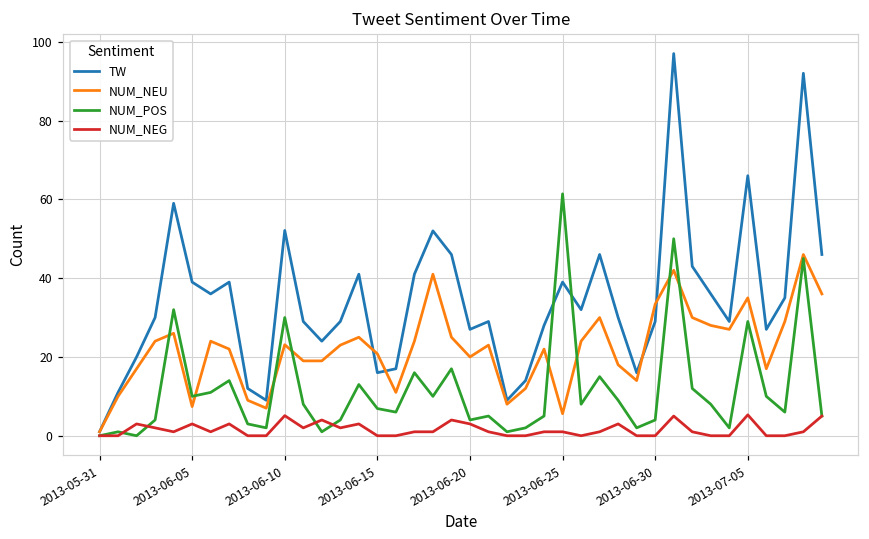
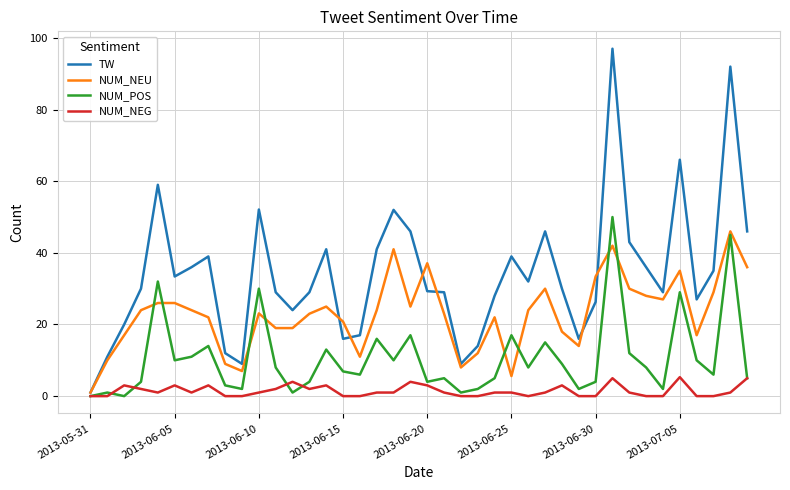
TW, 2013-06-05: 39 -> 33
NUM_NEU, 2013-06-05: 7 -> 26
NUM_NEG, 2013-06-10: 5 -> 1
TW, 2013-06-20: 27 -> 29
NUM_NEU, 2013-06-20: 20 -> 37
NUM_POS, 2013-06-25: 61 -> 17
TW, 2013-06-30: 29 -> 26
